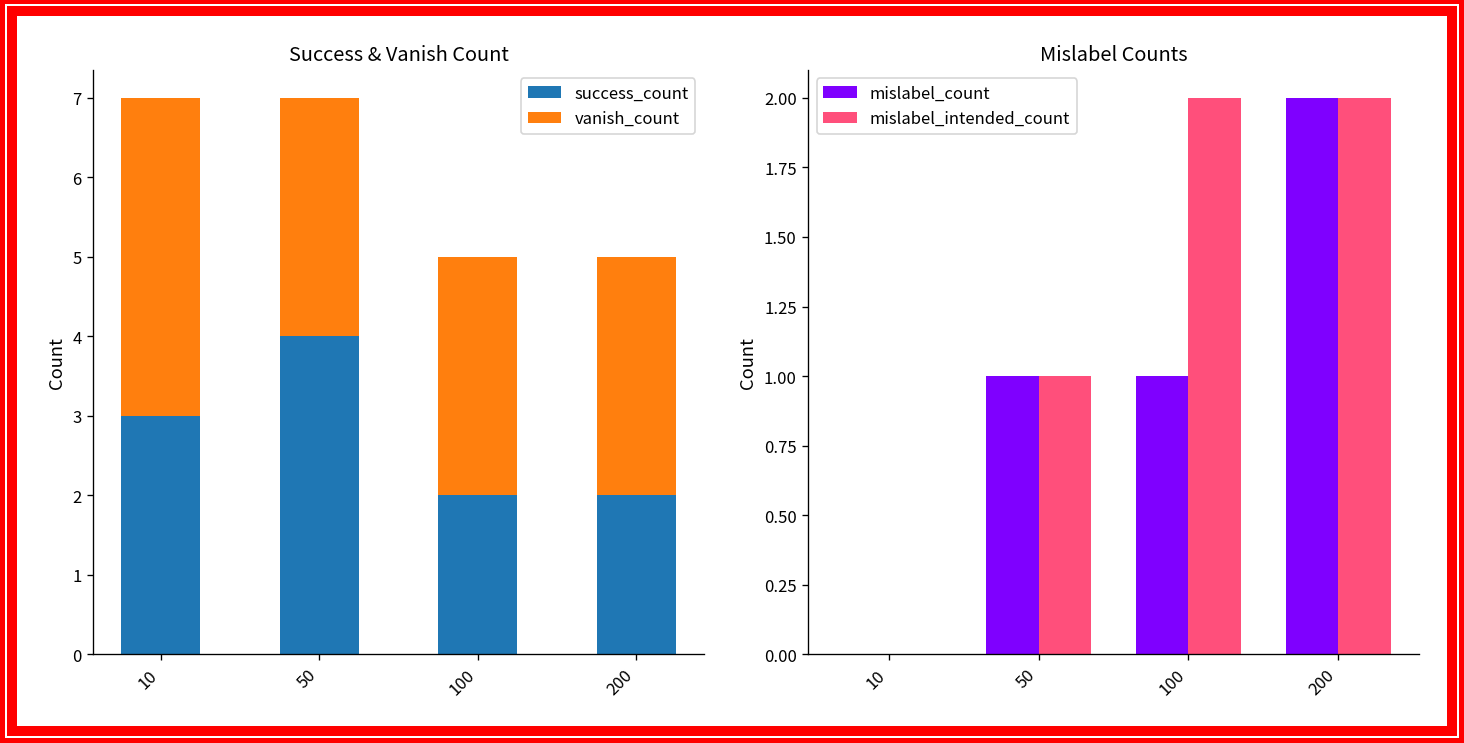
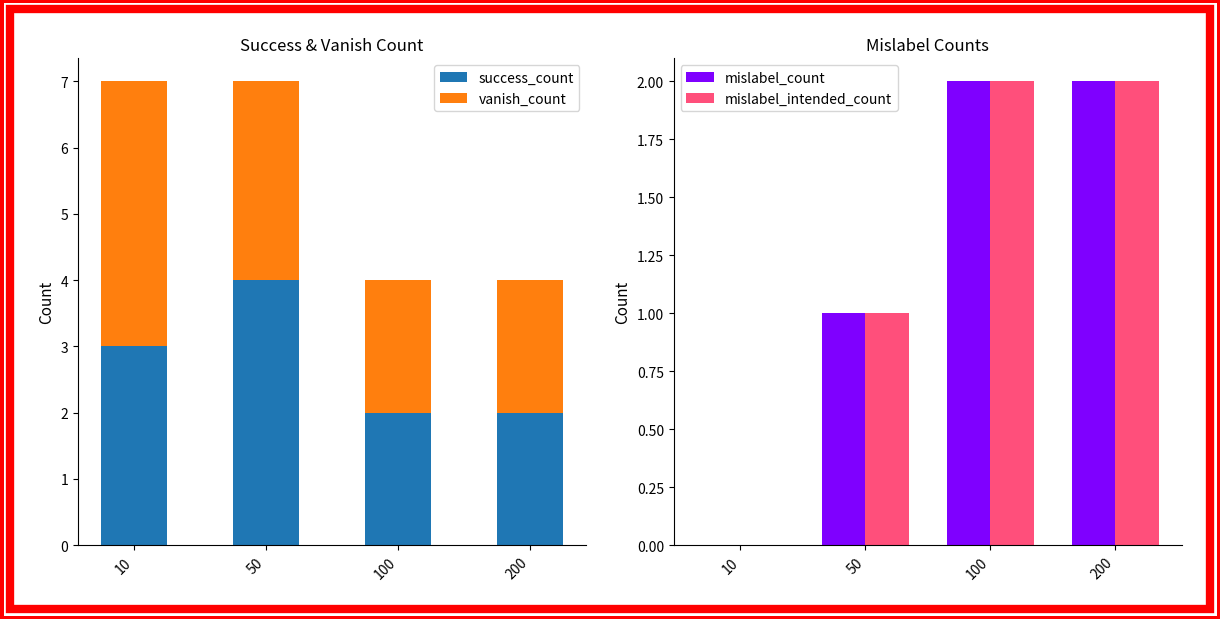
Success & Vanish Count, vanish_count, 100: 3 -> 2
Success & Vanish Count, vanish_count, 200: 3 -> 2
Mislabel Counts, mislabel_count, 100: 1 -> 2
